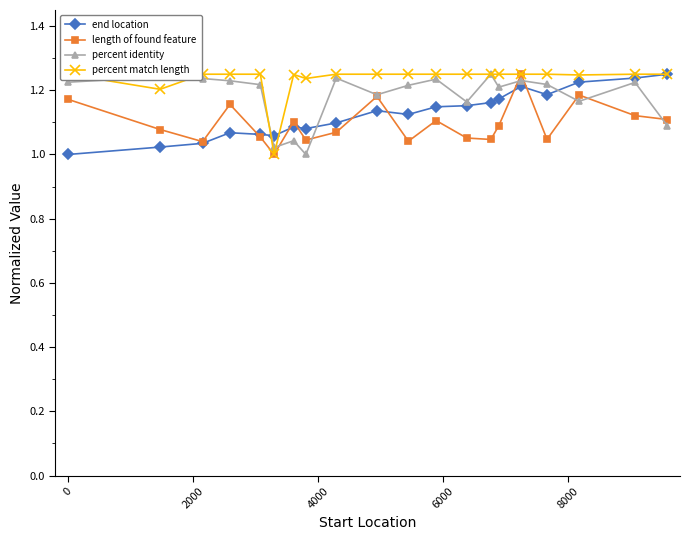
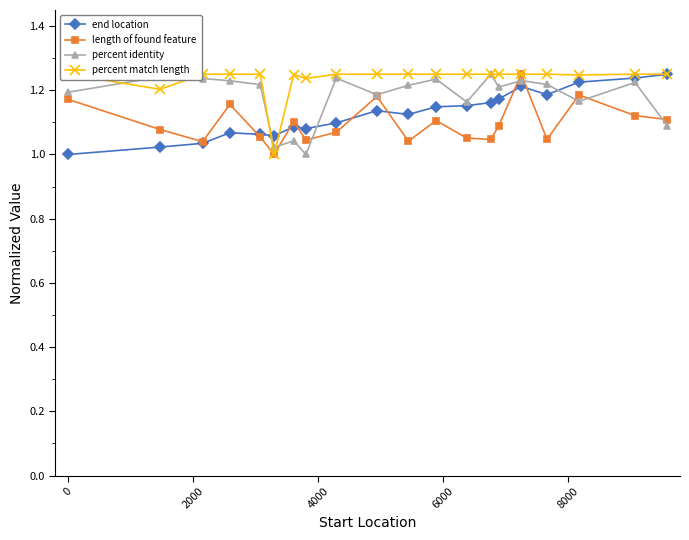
percent identity, 0: 1.23 -> 1.19
